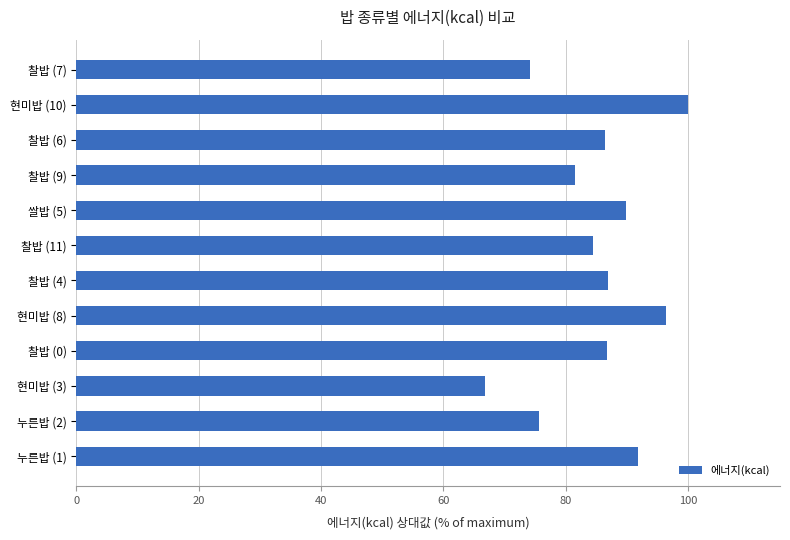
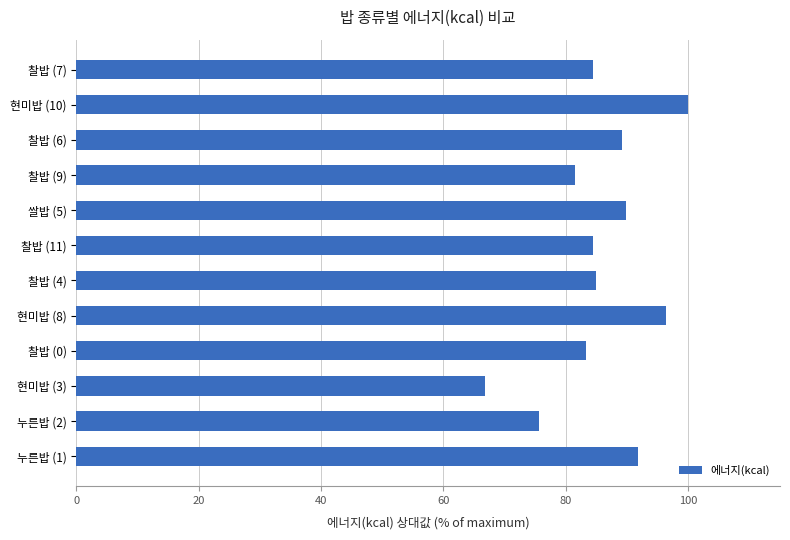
찰밥 (7): 74 -> 84
찰밥 (6): 86 -> 89
찰밥 (4): 87 -> 85
찰밥 (0): 87 -> 83
